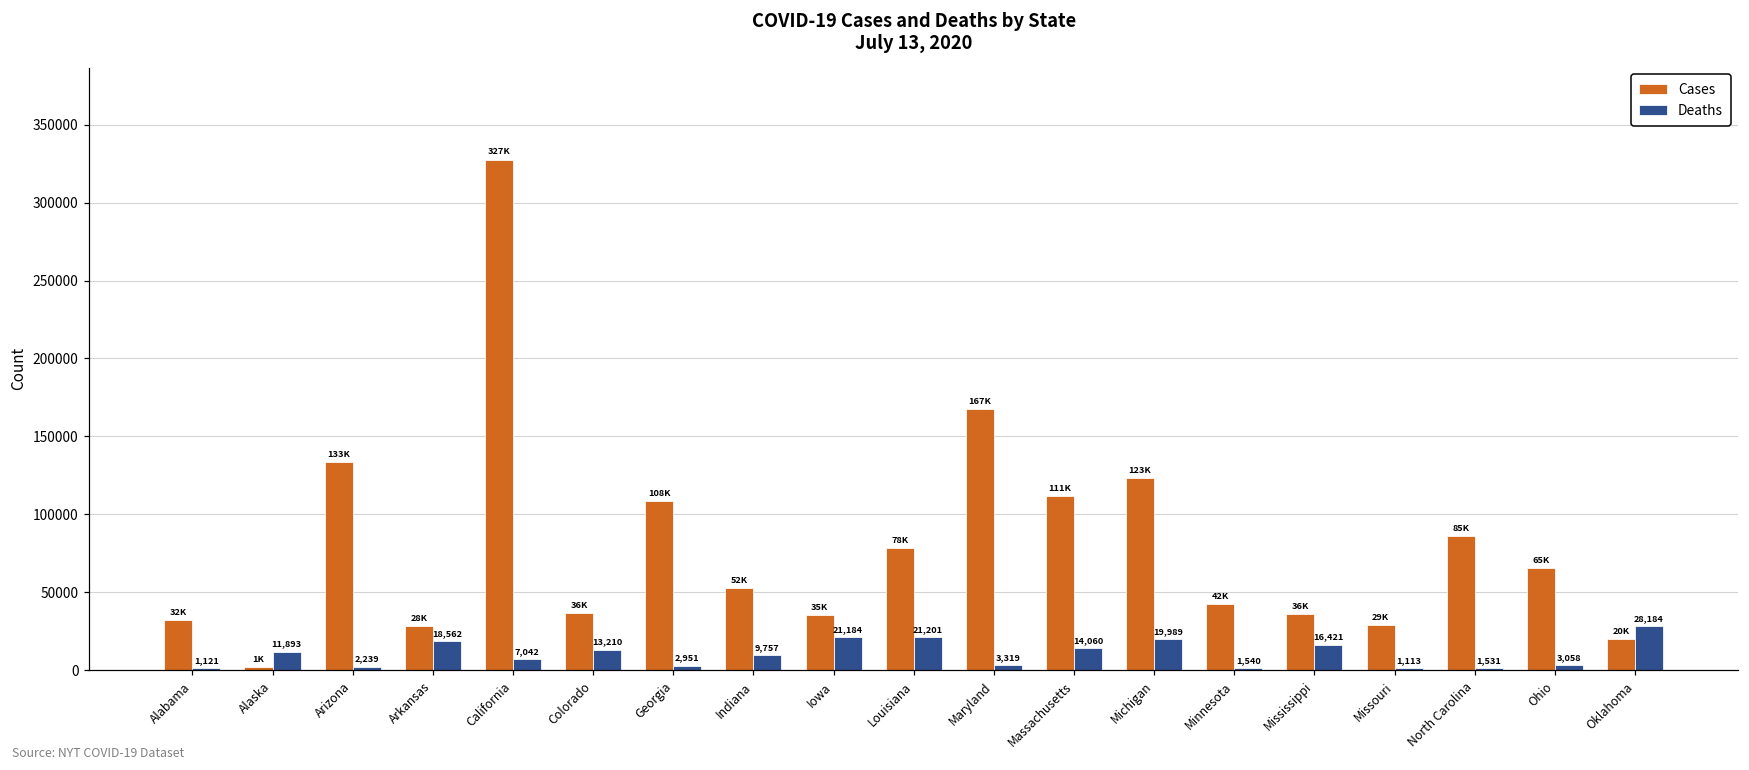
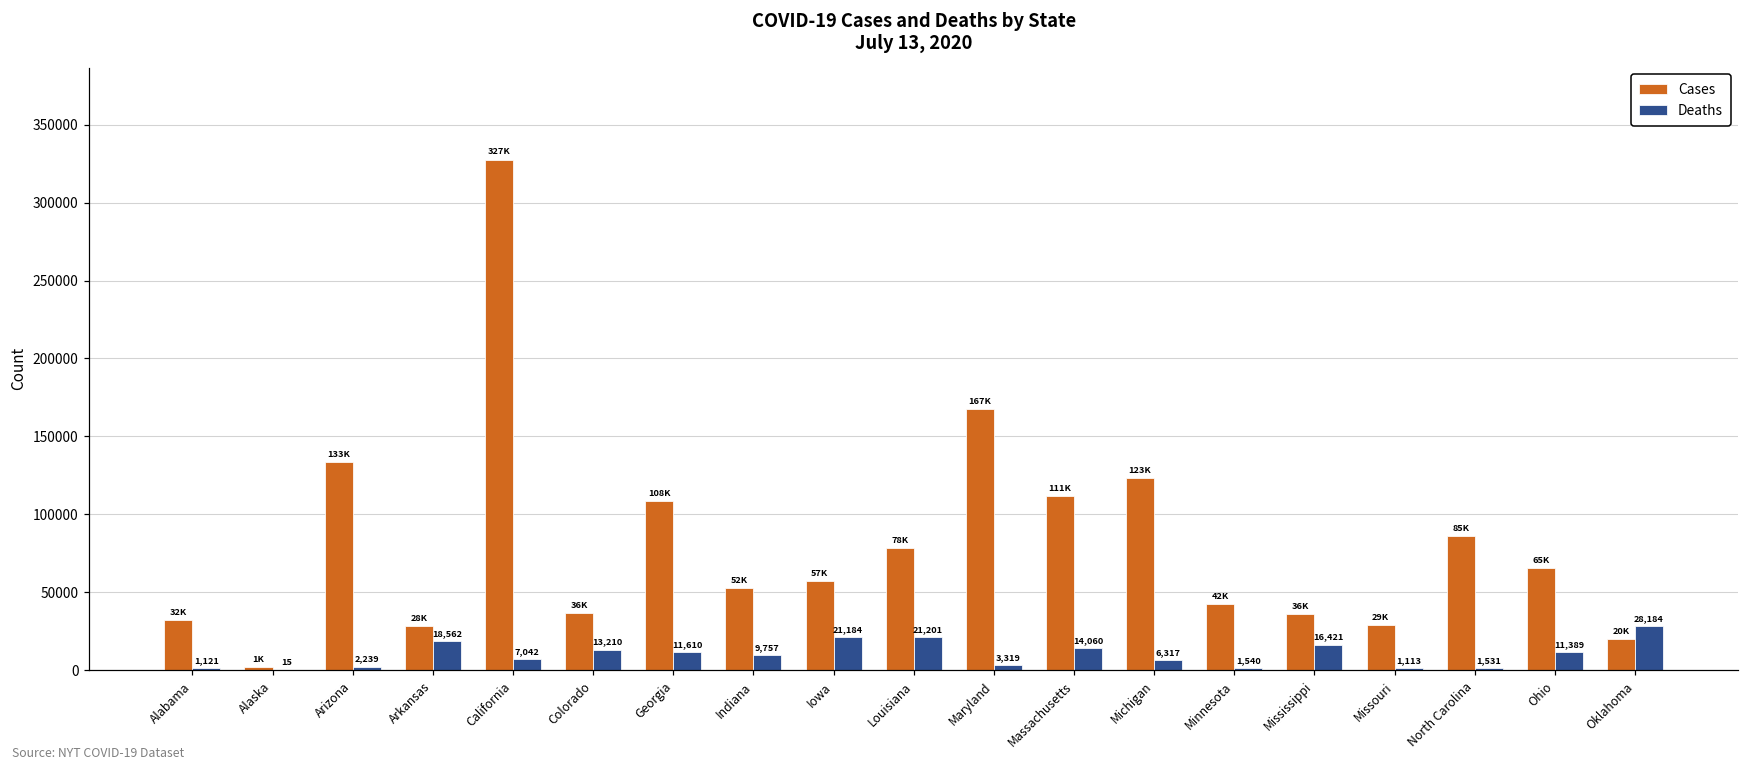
Deaths, Alaska: 11,893 -> 15
Deaths, Georgia: 2,951 -> 11,610
Cases, Iowa: 35K -> 57K
Deaths, Michigan: 19,989 -> 6,317
Deaths, Ohio: 3,058 -> 11,389
